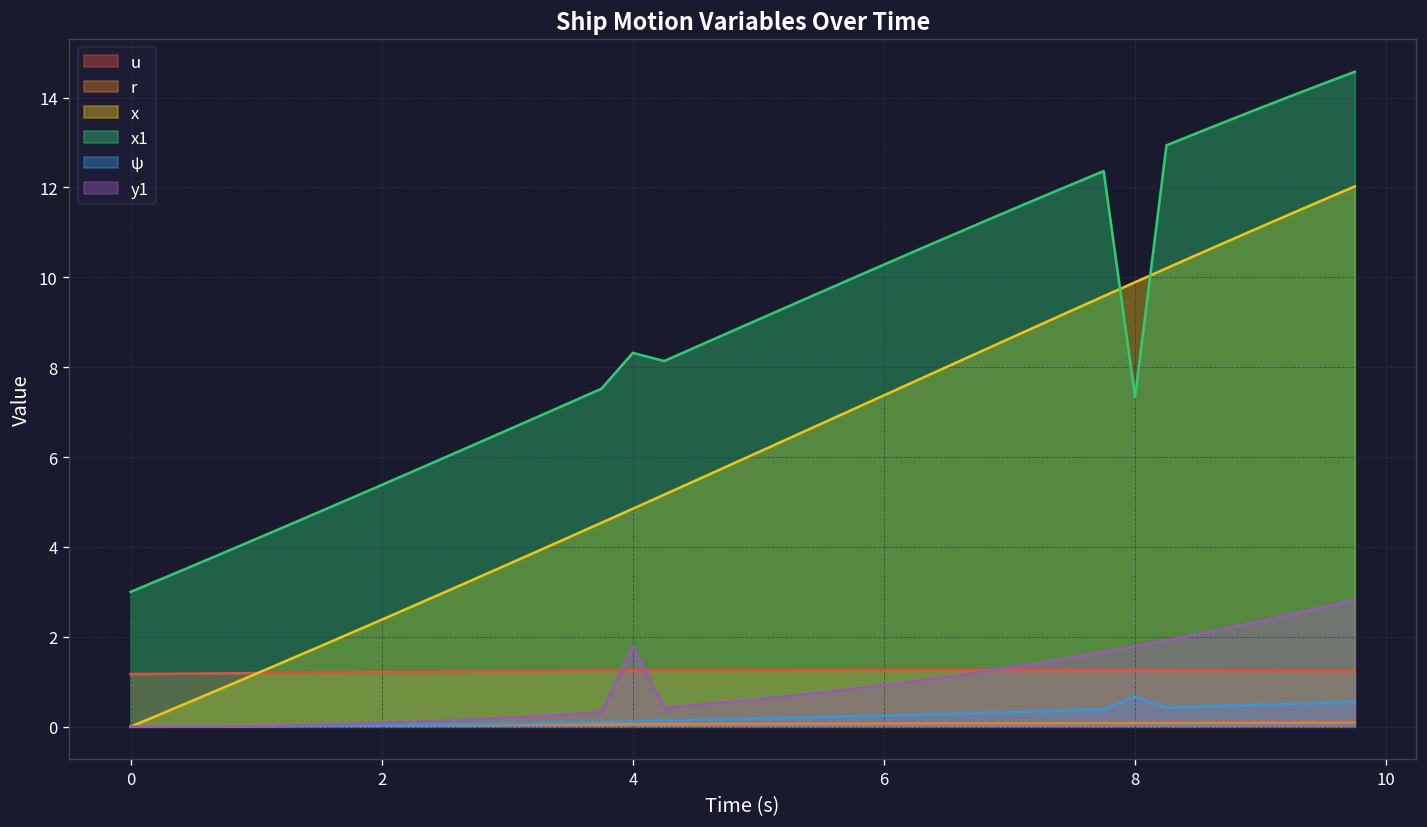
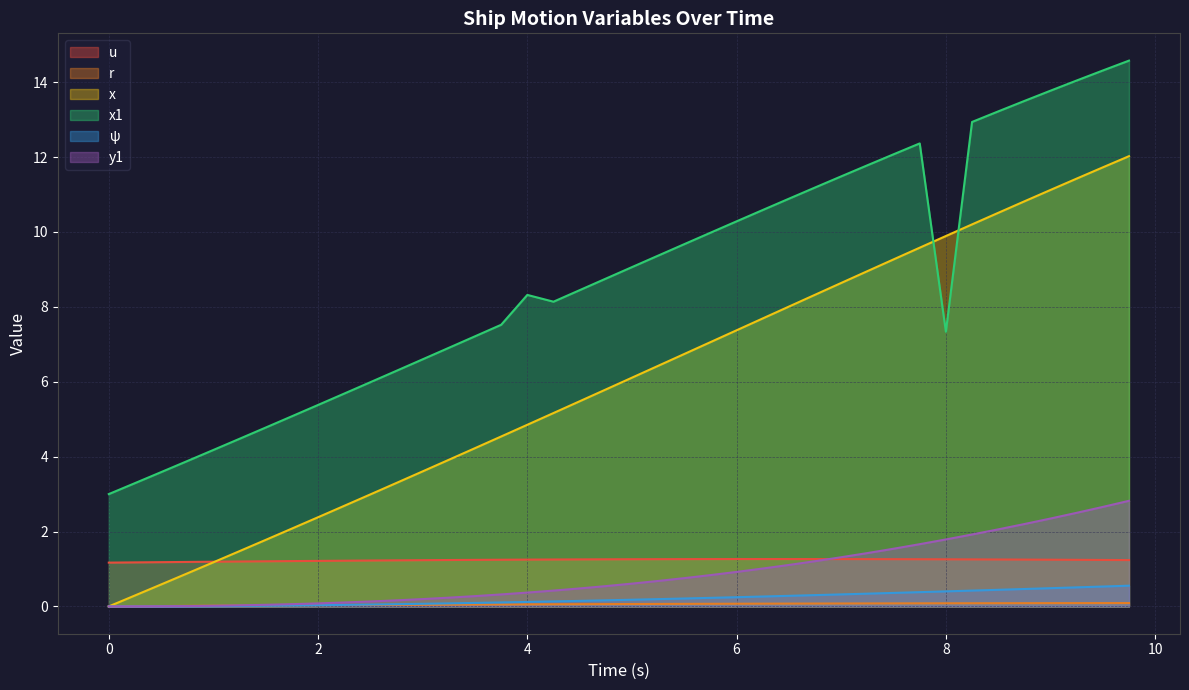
y1, 4: 1.8 -> 0.4
ψ, 8: 0.7 -> 0.4
